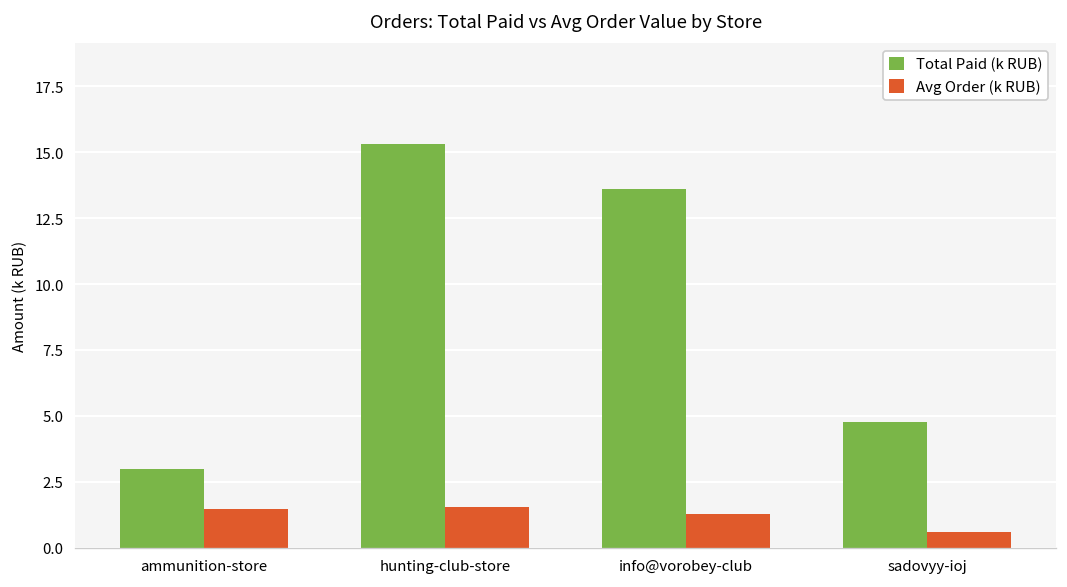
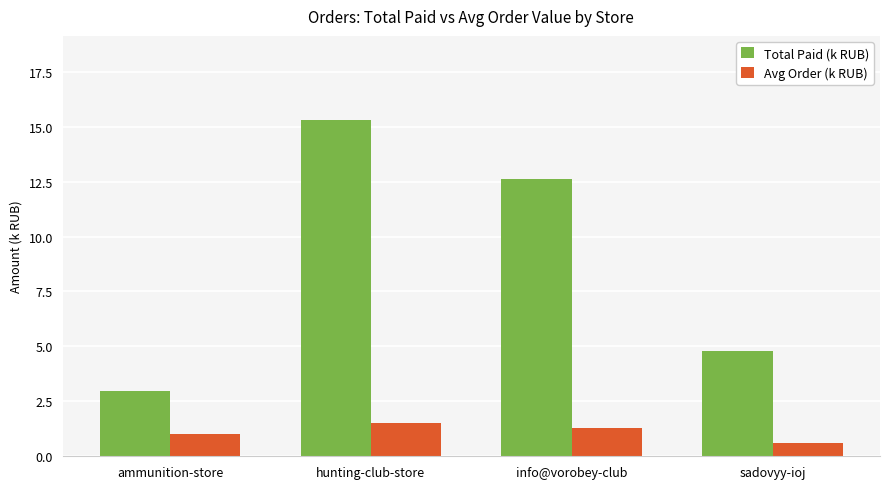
Avg Order (k RUB), ammunition-store: 1.5 -> 1.0
Total Paid (k RUB), info@vorobey-club: 13.6 -> 12.6
